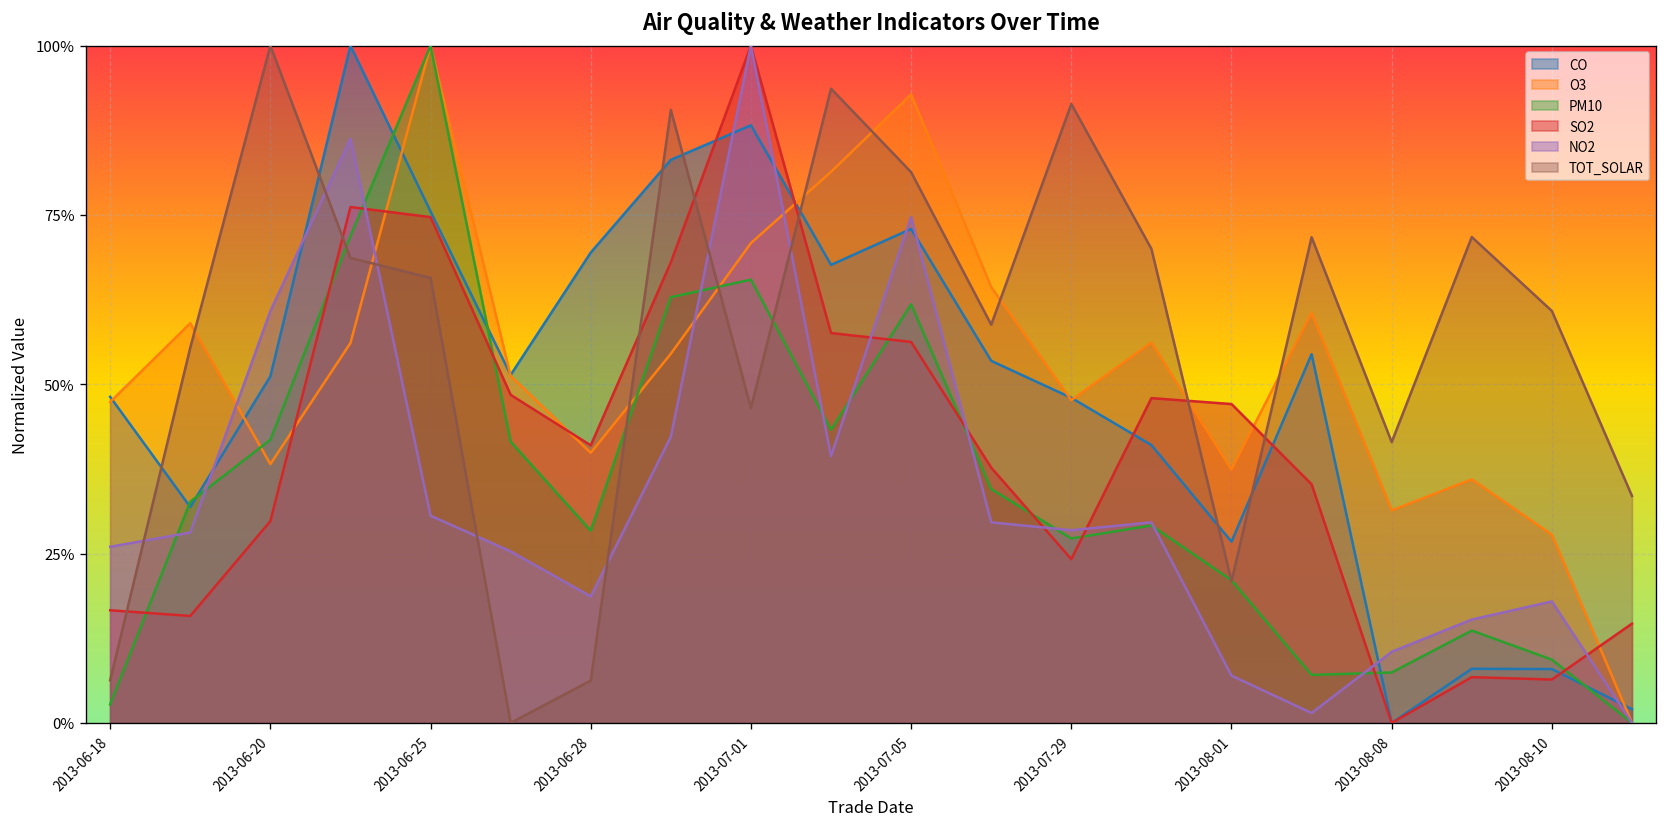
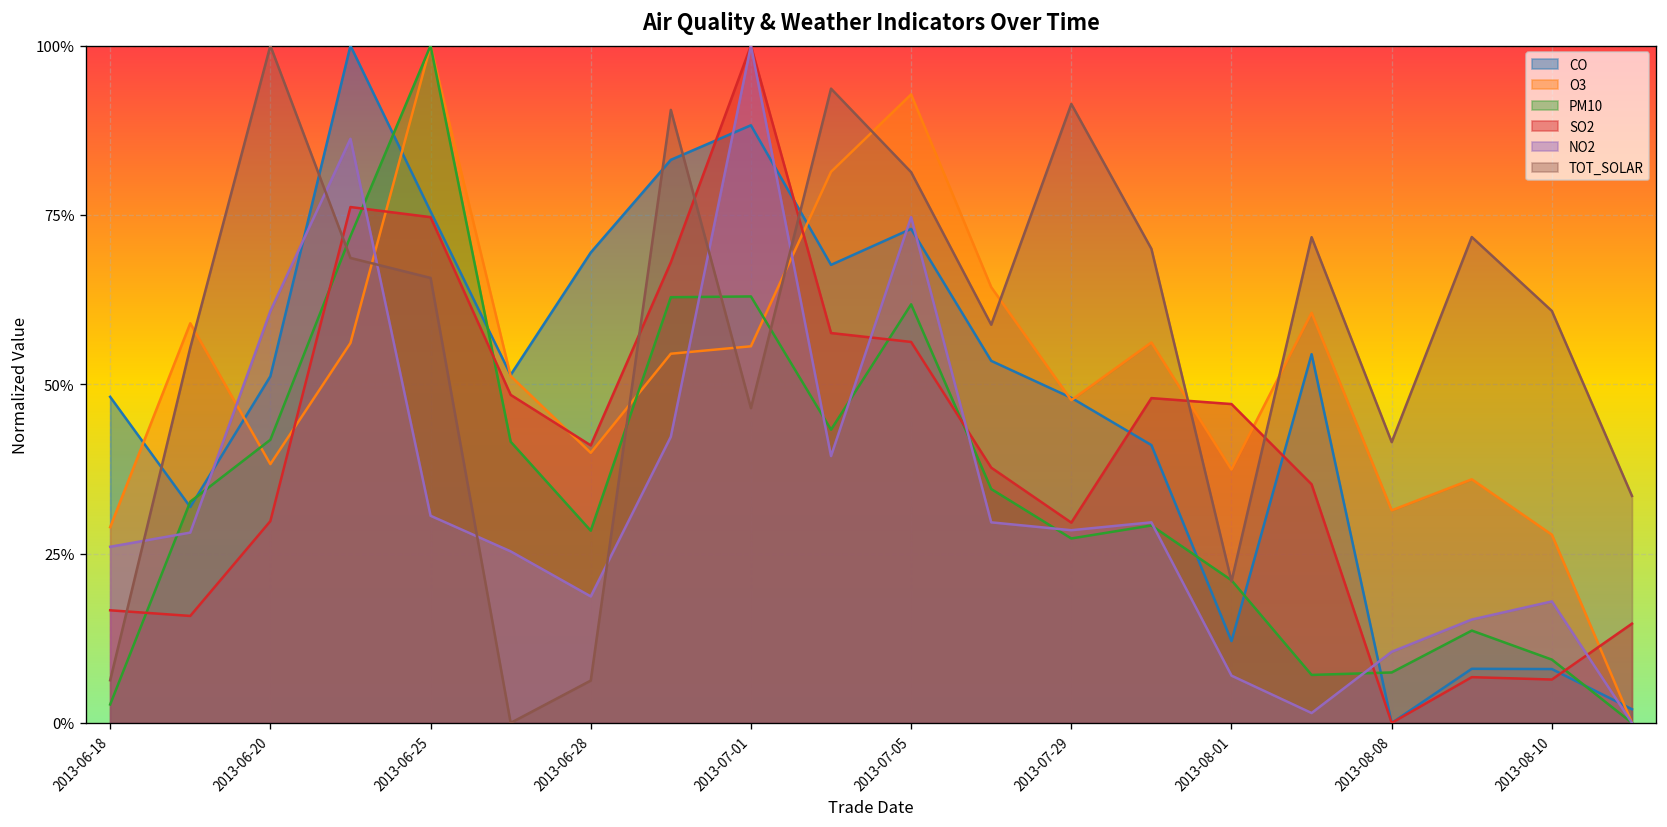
O3, 2013-06-18: 47% -> 29%
O3, 2013-07-01: 71% -> 56%
PM10, 2013-07-01: 65% -> 63%
SO2, 2013-07-29: 24% -> 30%
CO, 2013-08-01: 27% -> 12%
